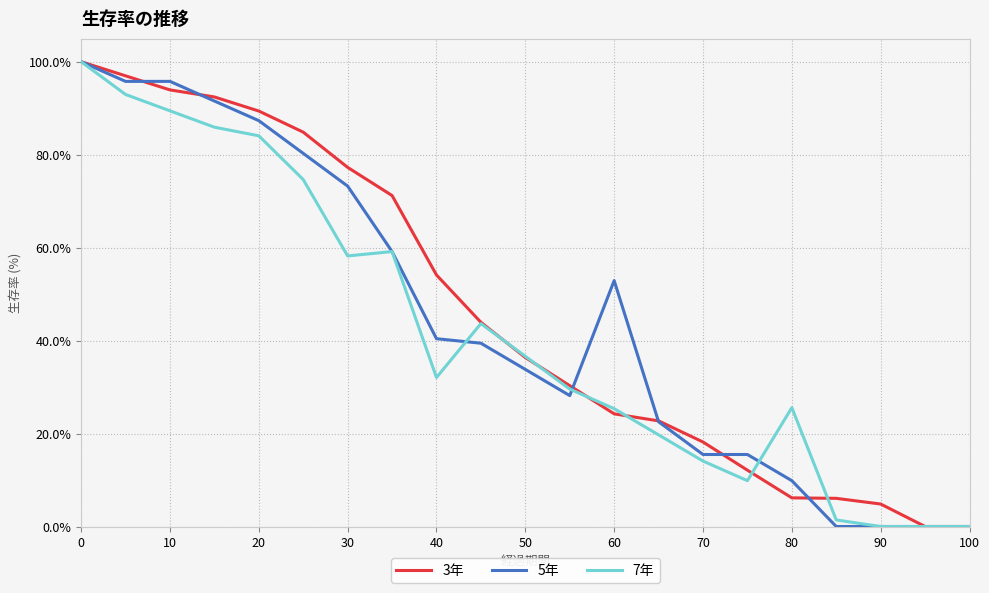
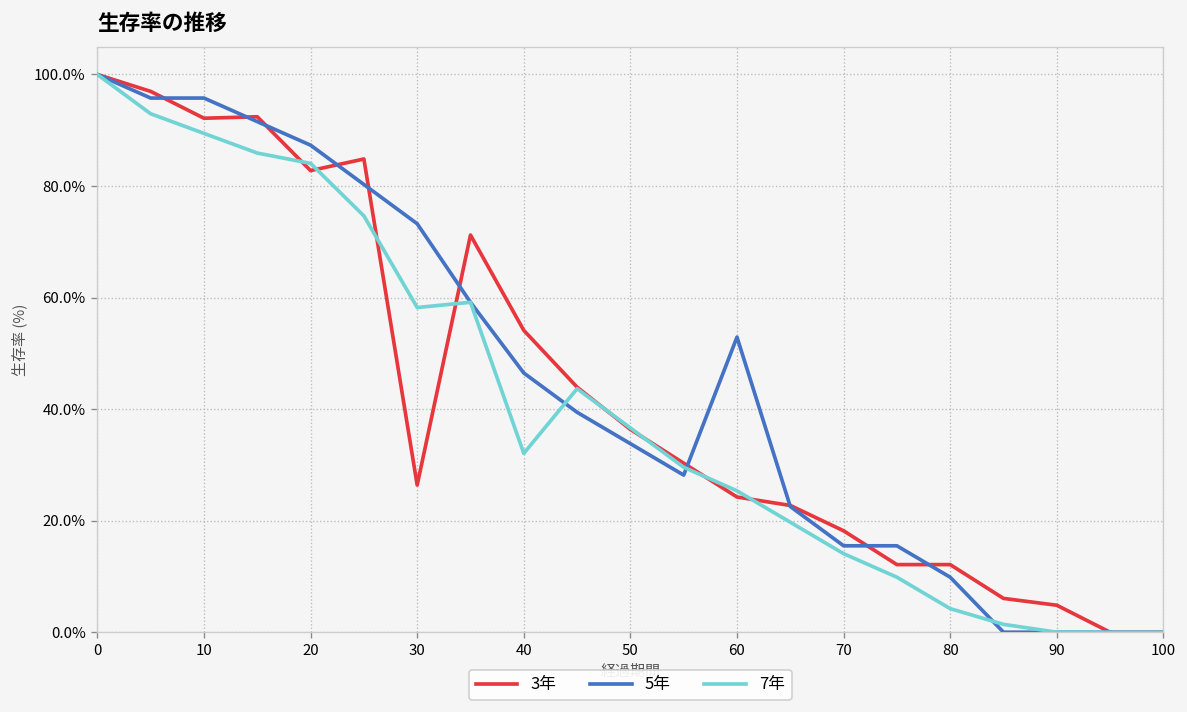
3年, 10: 94% -> 92%
3年, 20: 89% -> 83%
3年, 30: 77% -> 26%
5年, 40: 40% -> 46%
3年, 80: 6% -> 12%
7年, 80: 26% -> 4%
